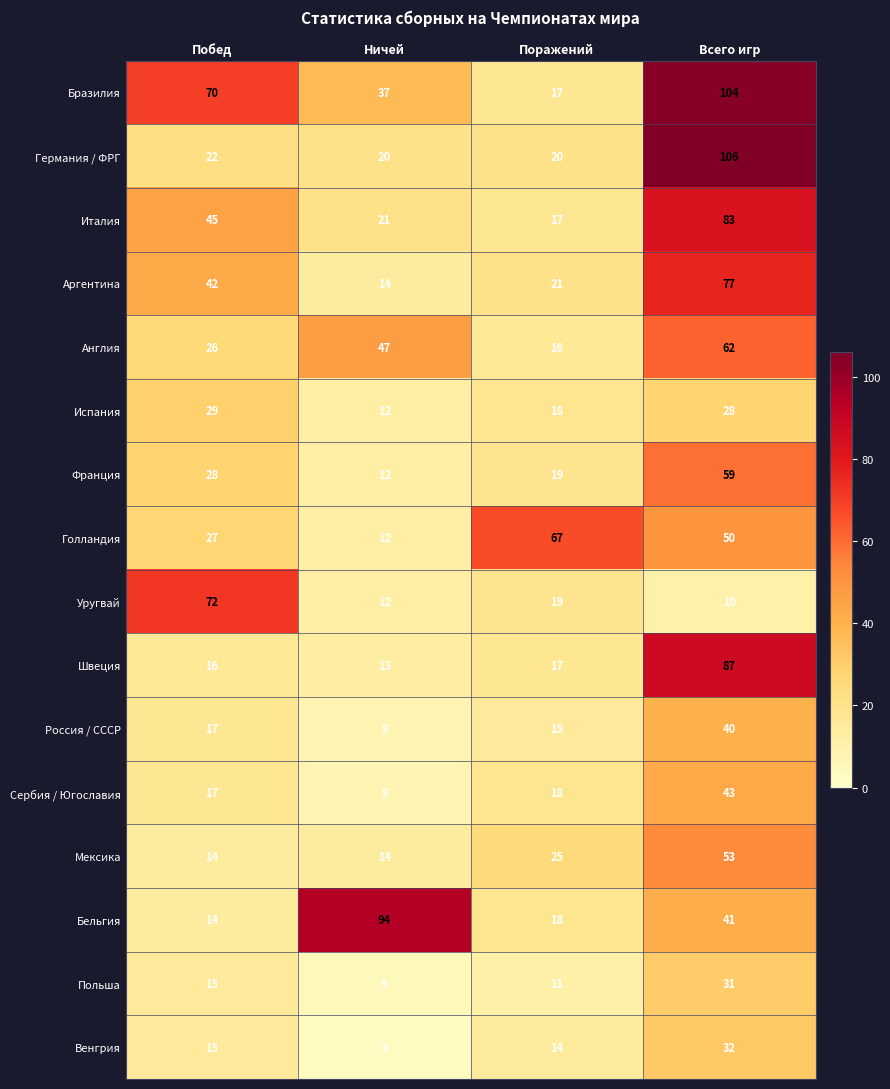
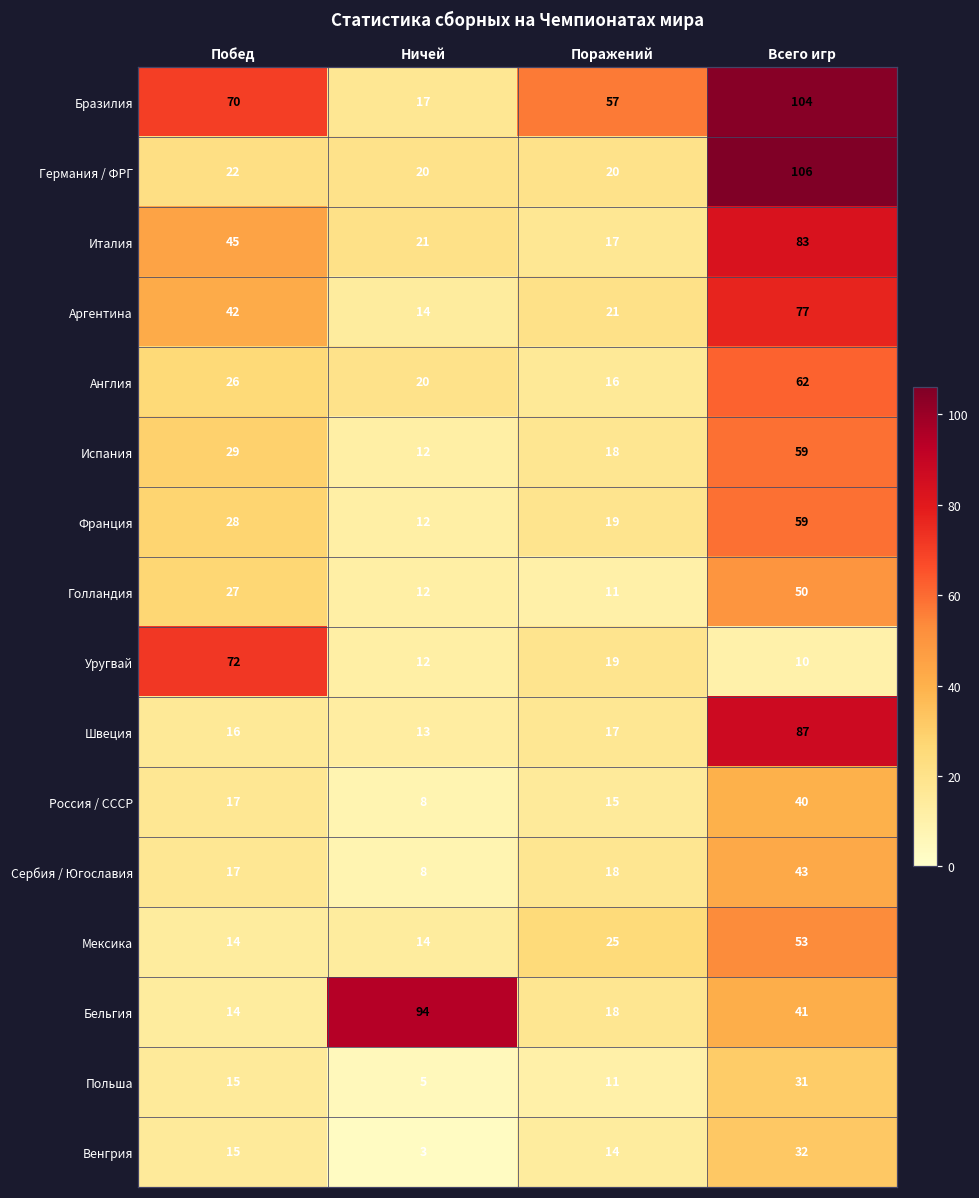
Бразилия, Ничей: 37 -> 17
Бразилия, Поражений: 17 -> 57
Англия, Ничей: 47 -> 20
Испания, Всего игр: 28 -> 59
Голландия, Поражений: 67 -> 11
